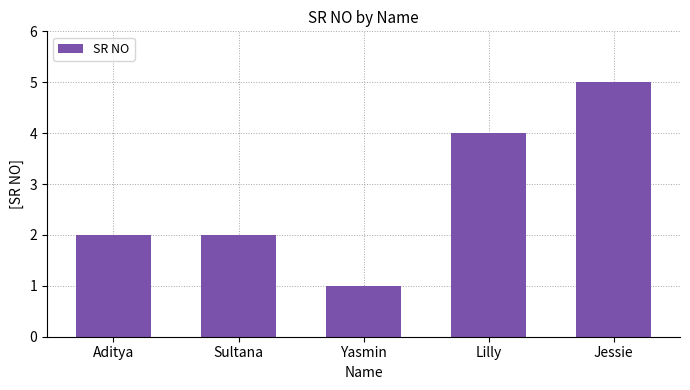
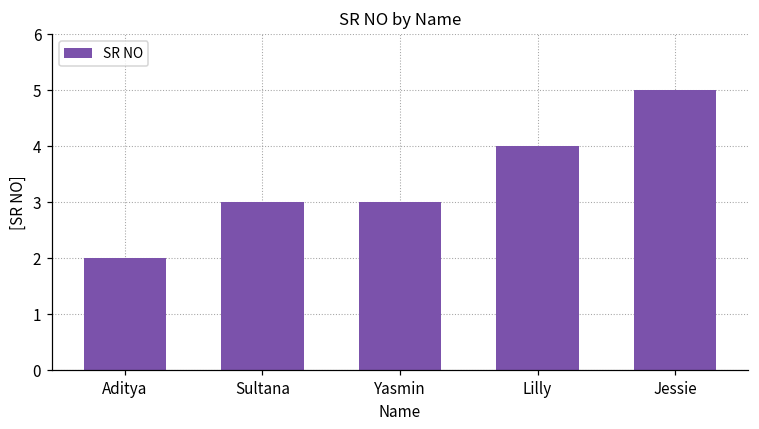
Sultana: 2 -> 3
Yasmin: 1 -> 3
